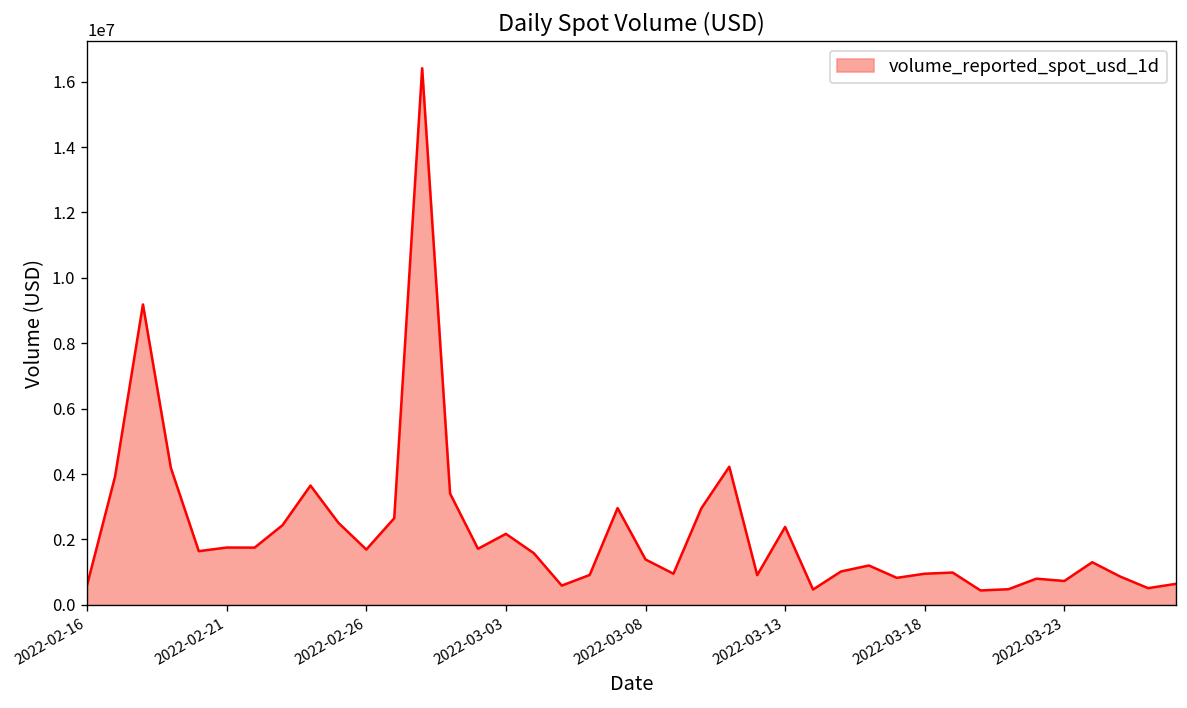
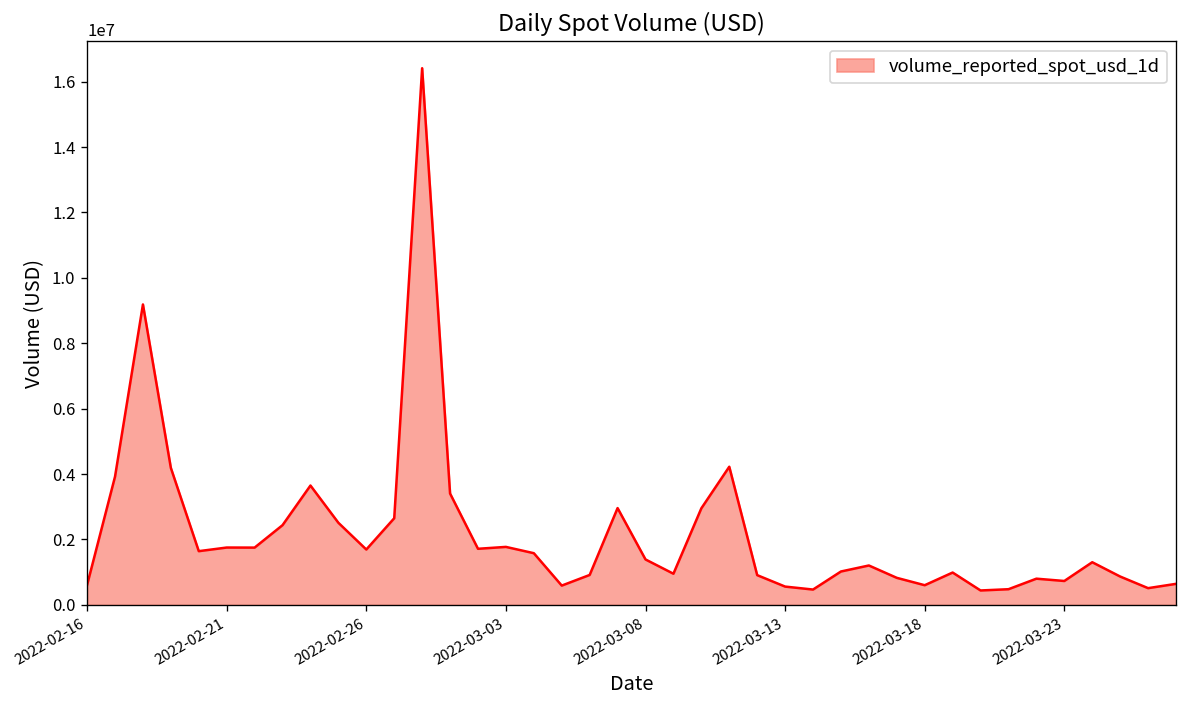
2022-03-03: 2200000 -> 1800000
2022-03-13: 2400000 -> 600000
2022-03-18: 1000000 -> 600000
